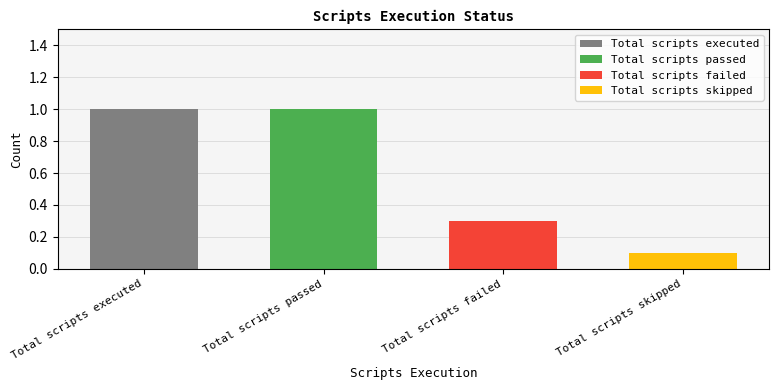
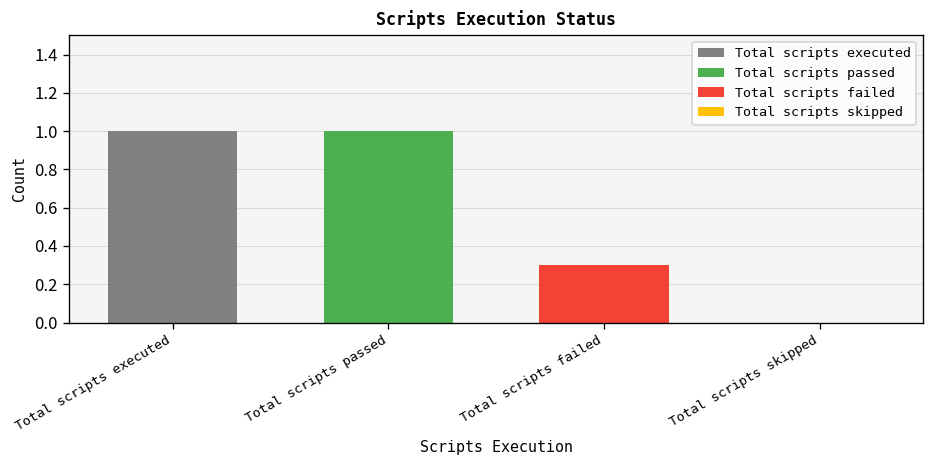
Total scripts skipped: 0.1 -> 0.0
